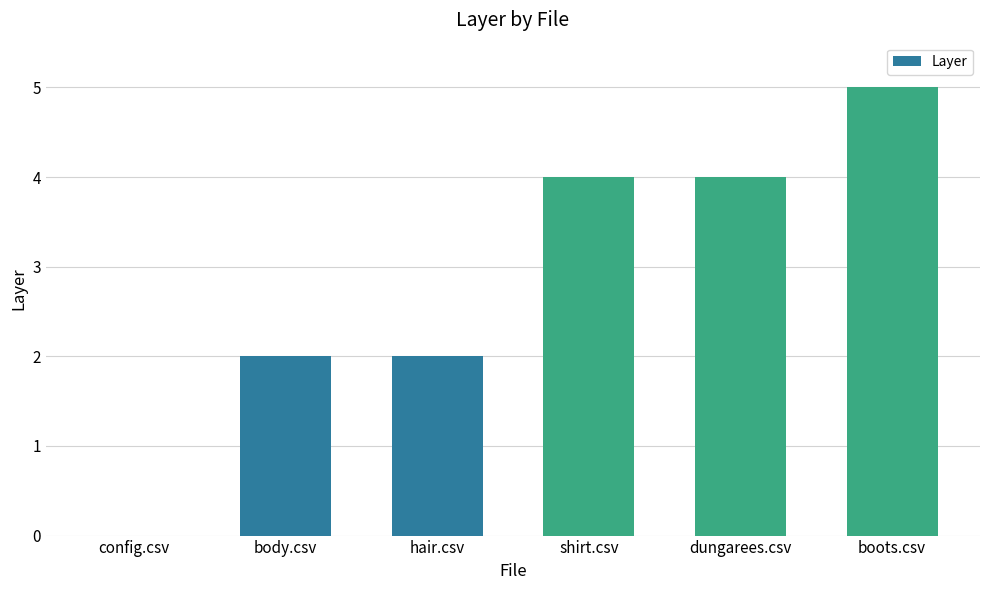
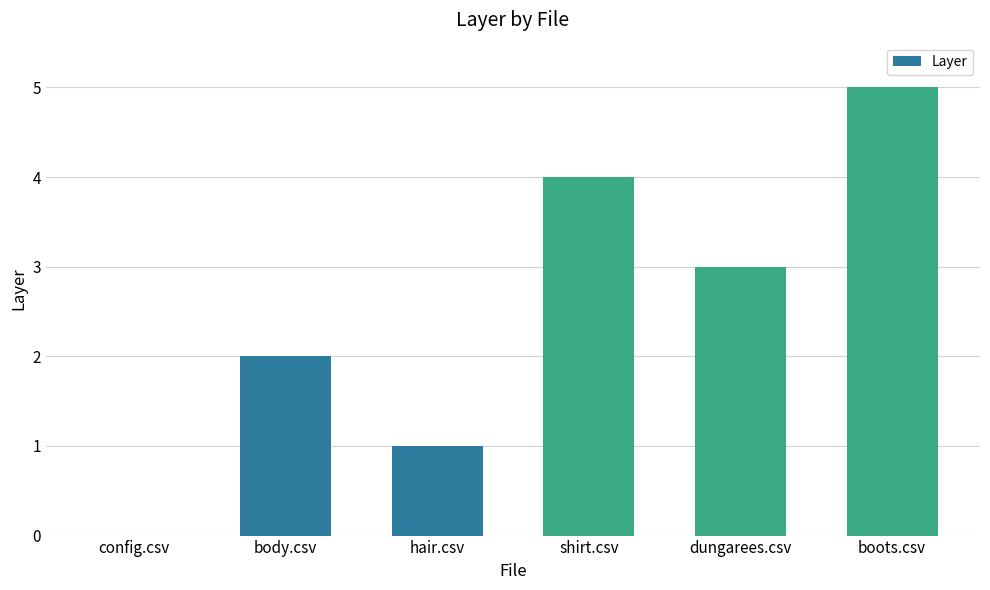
hair.csv: 2 -> 1
dungarees.csv: 4 -> 3
